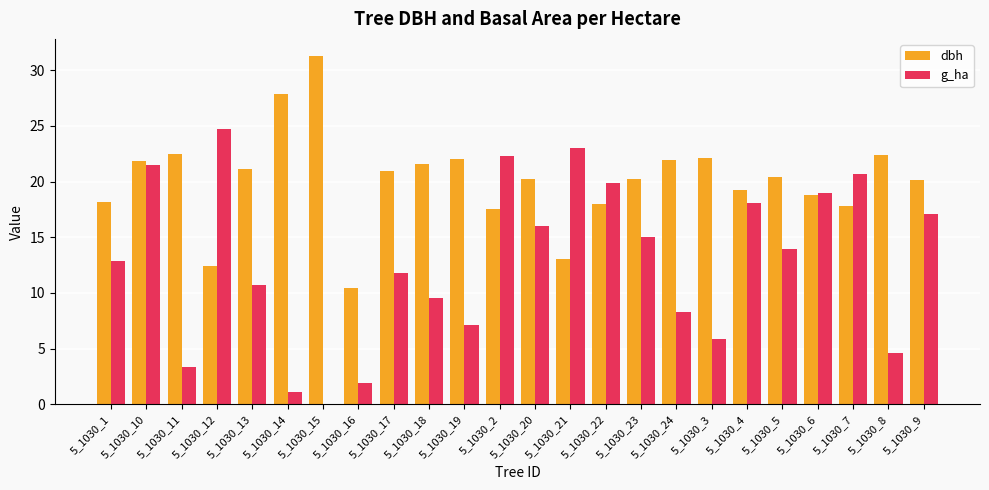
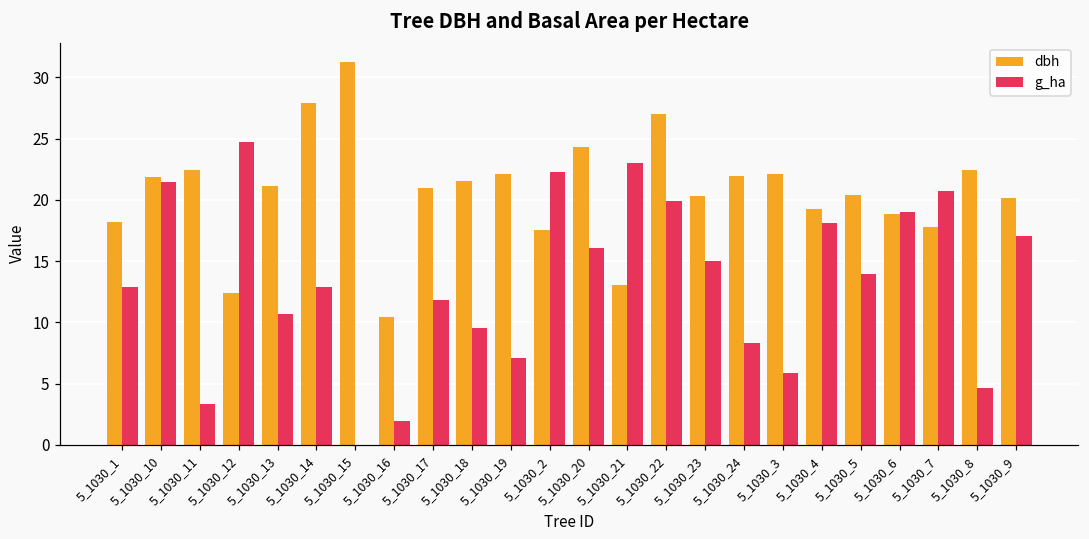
g_ha, 5_1030_14: 1.1 -> 12.9
dbh, 5_1030_20: 20.2 -> 24.4
dbh, 5_1030_22: 18.0 -> 27.0
